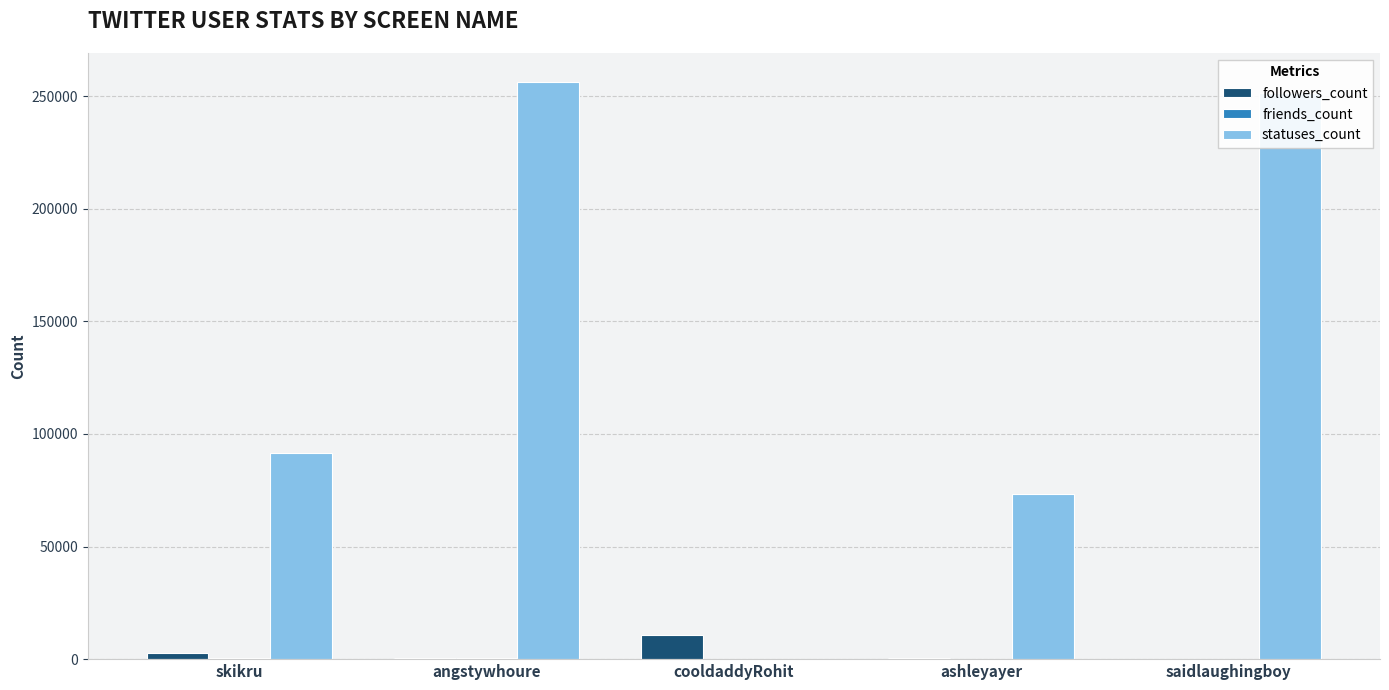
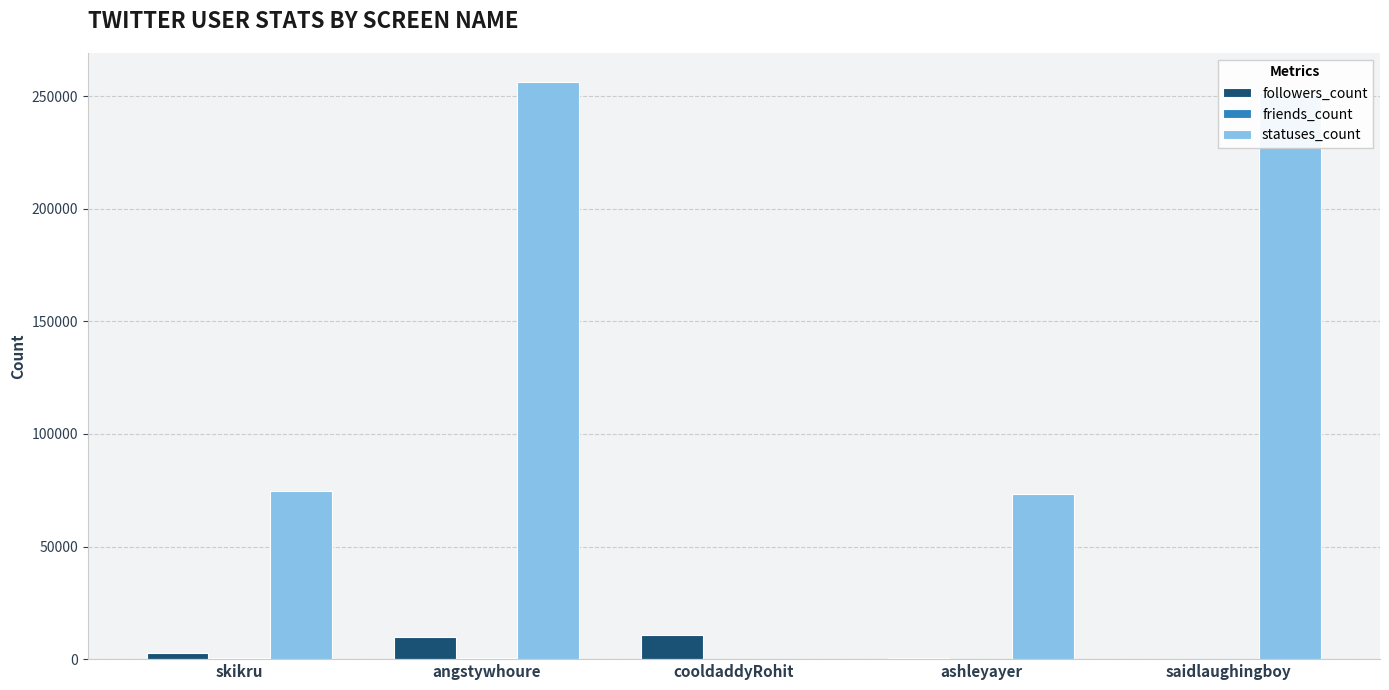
statuses_count, skikru: 91000 -> 74000
followers_count, angstywhoure: 1000 -> 10000
